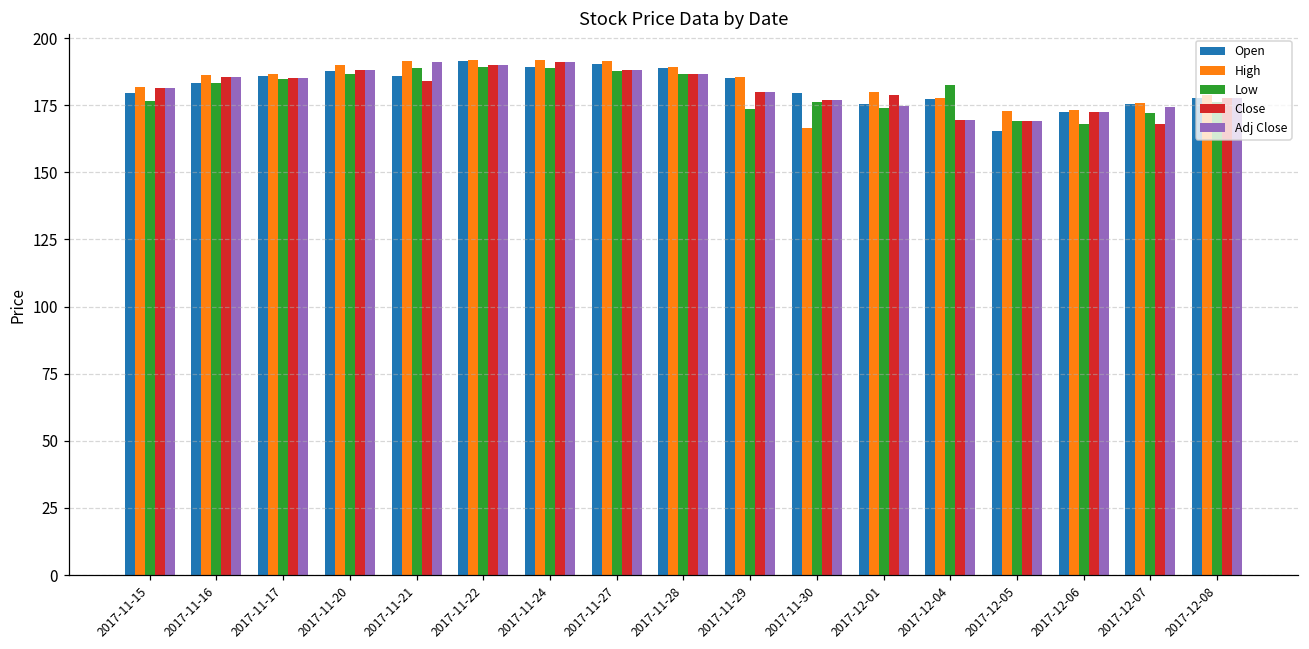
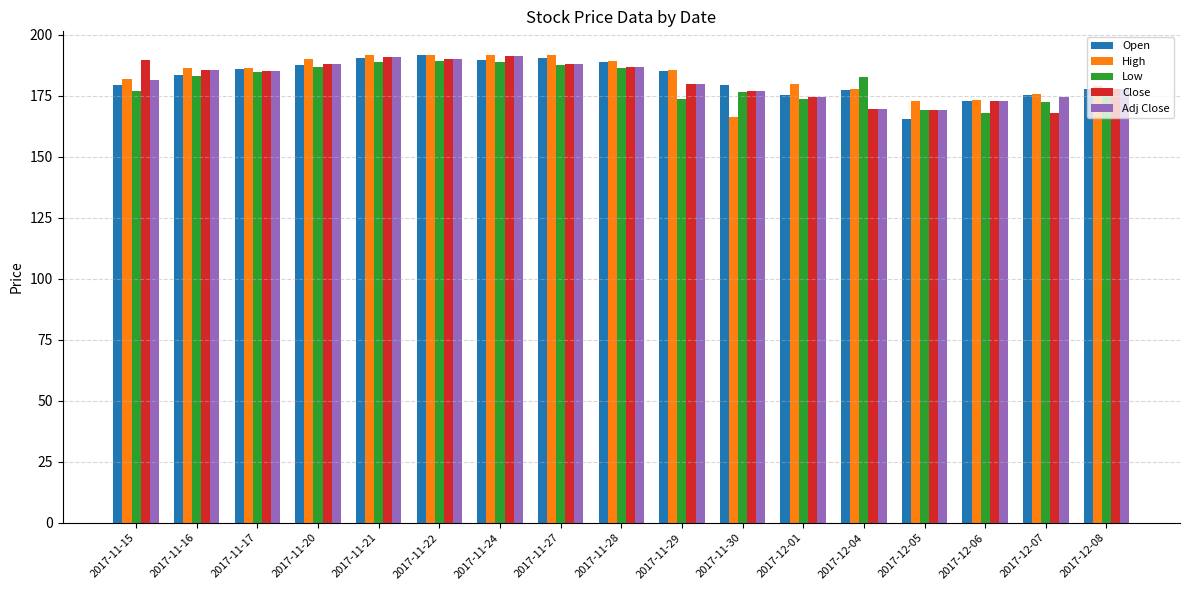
Close, 2017-11-15: 181 -> 190
Open, 2017-11-21: 186 -> 190
Close, 2017-11-21: 184 -> 191
Close, 2017-12-01: 179 -> 175
